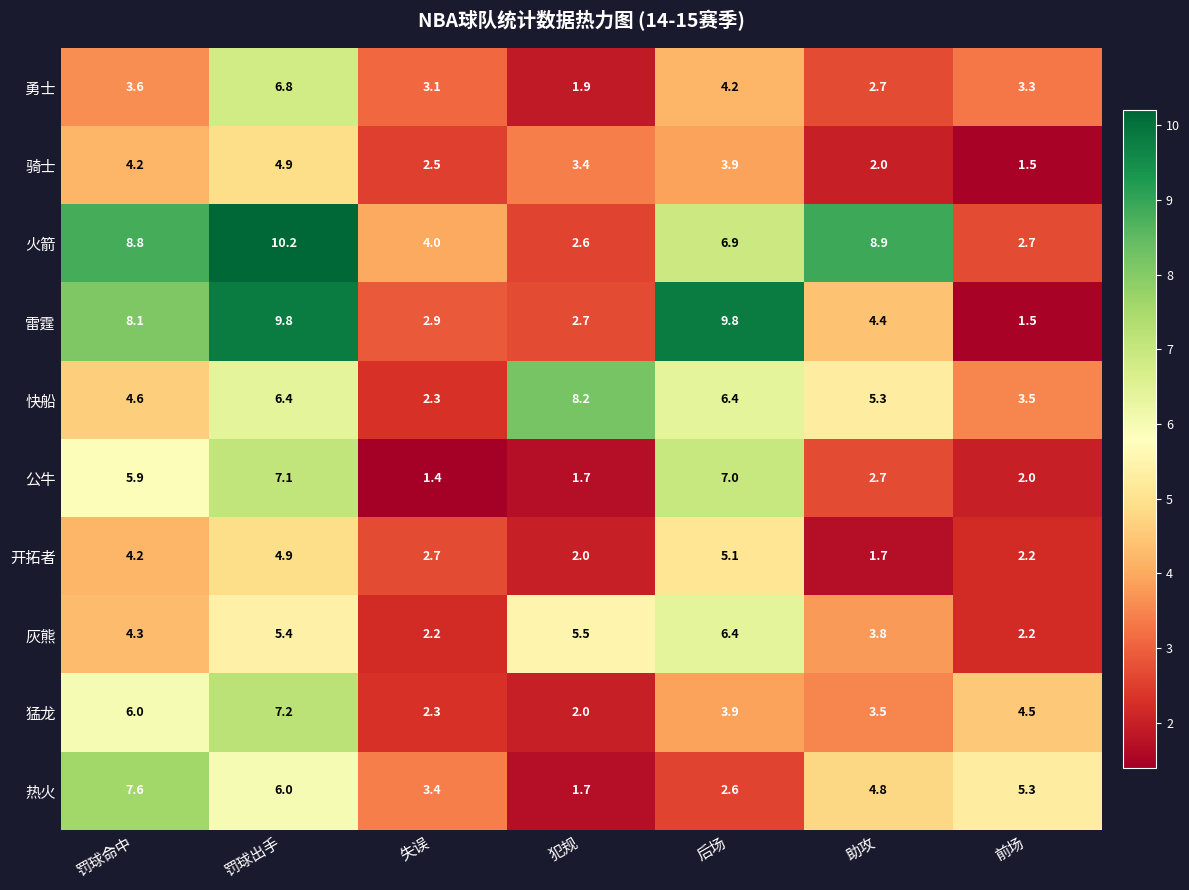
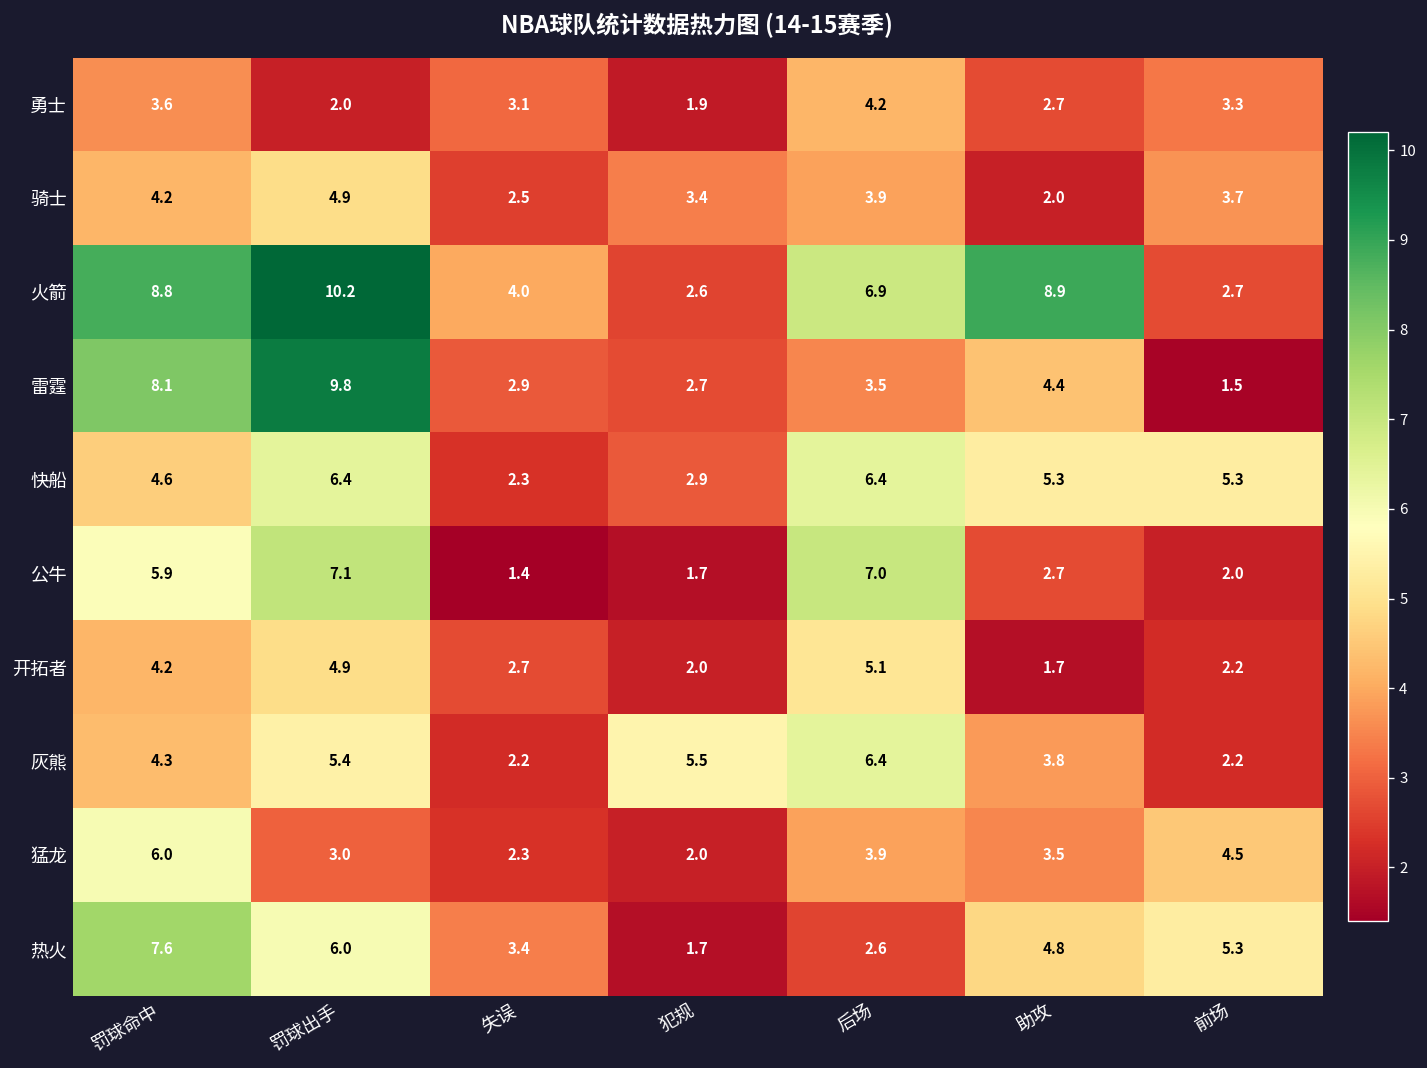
勇士, 罚球出手: 6.8 -> 2.0
骑士, 前场: 1.5 -> 3.7
雷霆, 后场: 9.8 -> 3.5
快船, 犯规: 8.2 -> 2.9
快船, 前场: 3.5 -> 5.3
猛龙, 罚球出手: 7.2 -> 3.0
